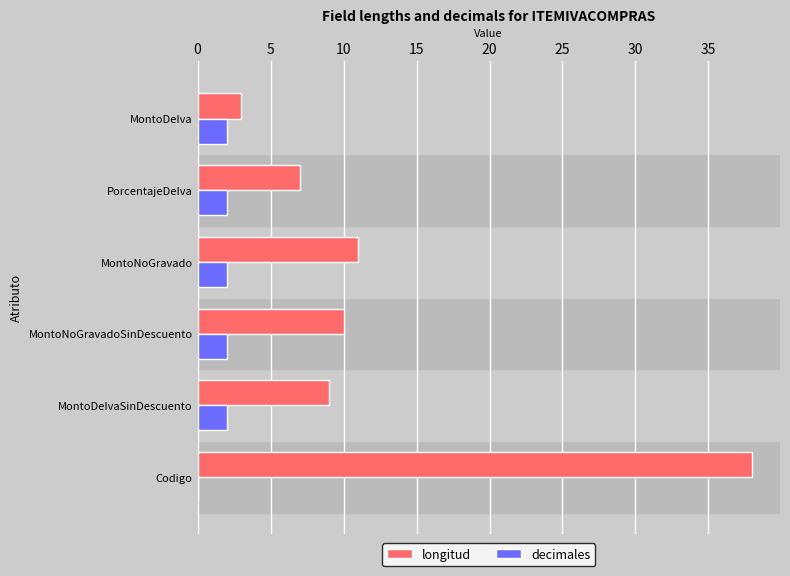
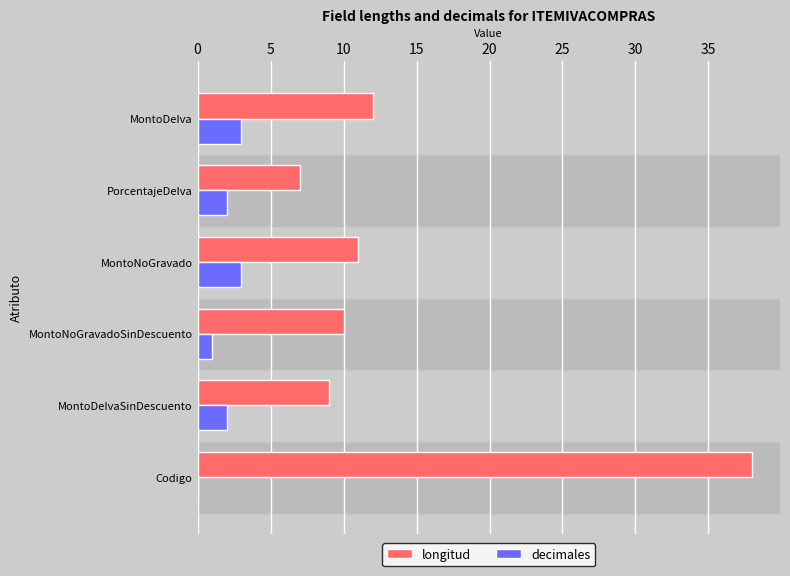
longitud, MontoDeIva: 3 -> 12
decimales, MontoDeIva: 2 -> 3
decimales, MontoNoGravado: 2 -> 3
decimales, MontoNoGravadoSinDescuento: 2 -> 1
